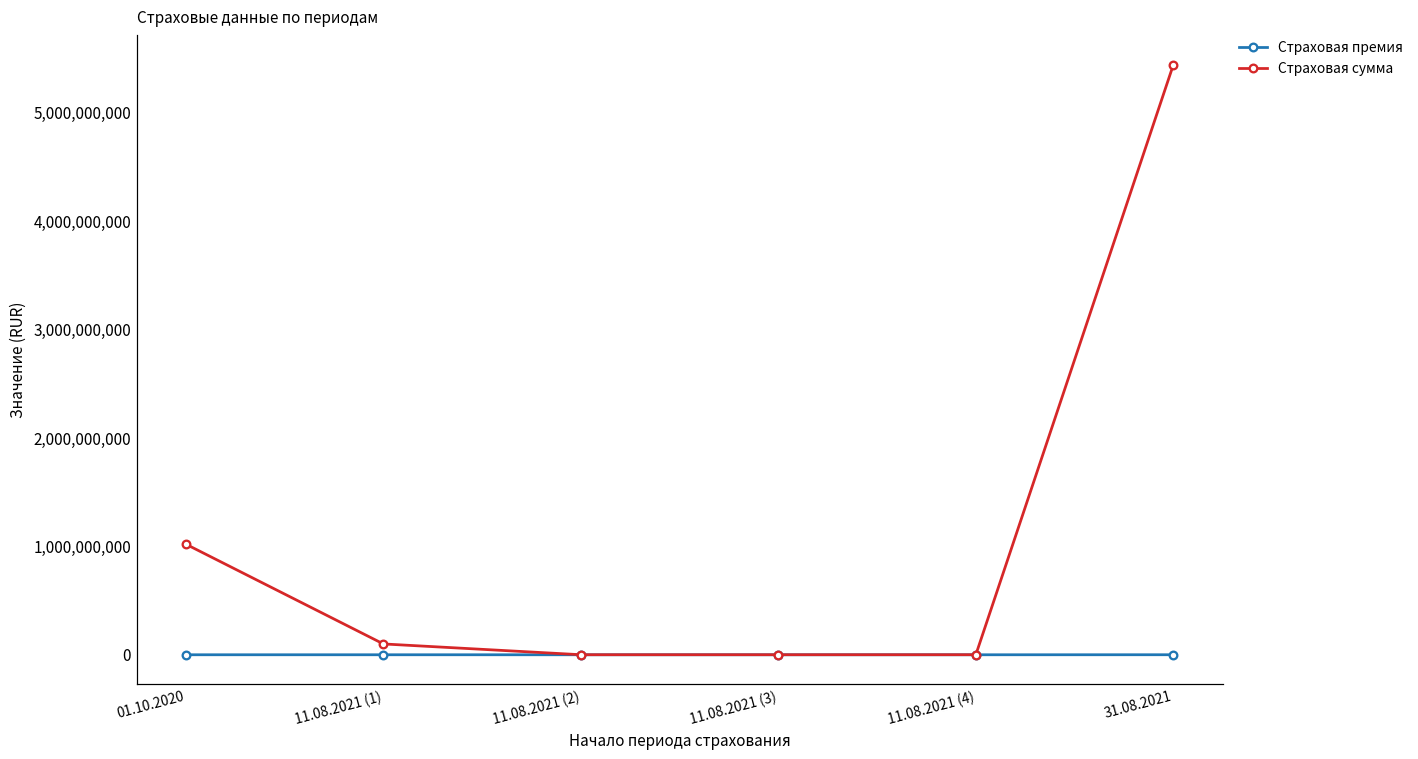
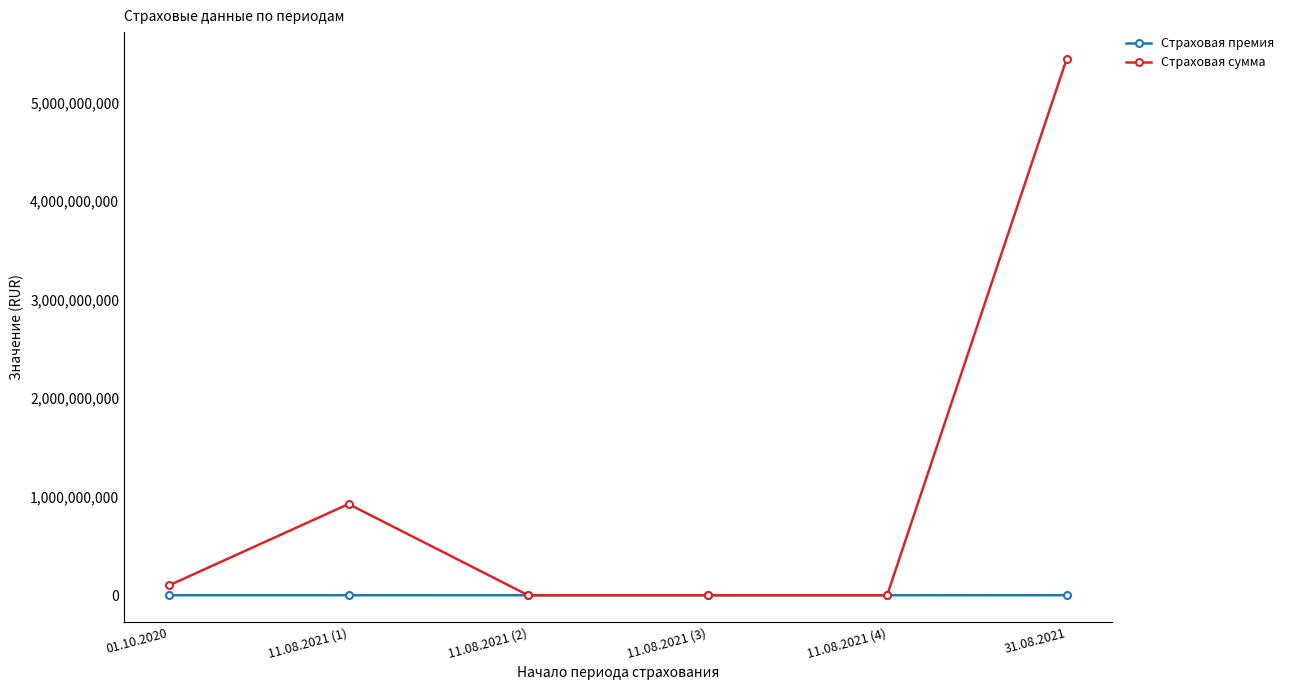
Страховая сумма, 01.10.2020: 1,000,000,000 -> 100,000,000
Страховая сумма, 11.08.2021 (1): 100,000,000 -> 900,000,000
